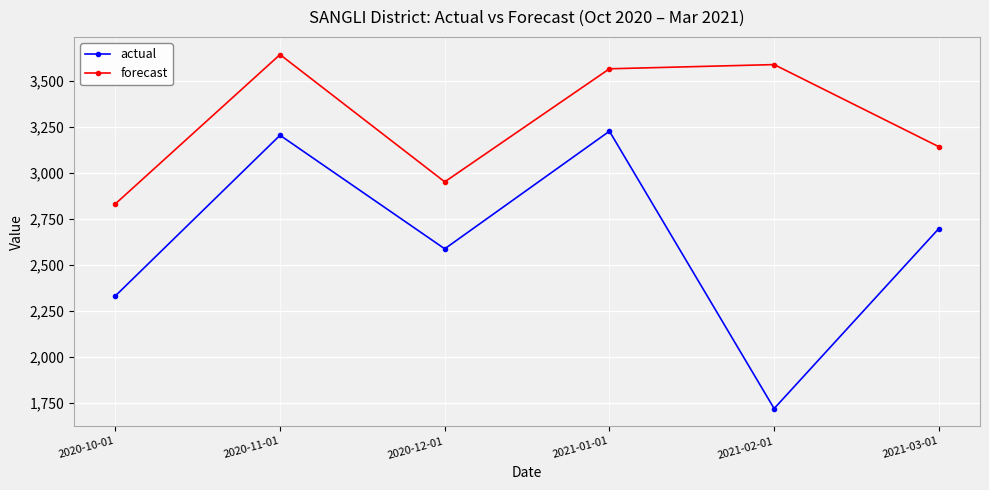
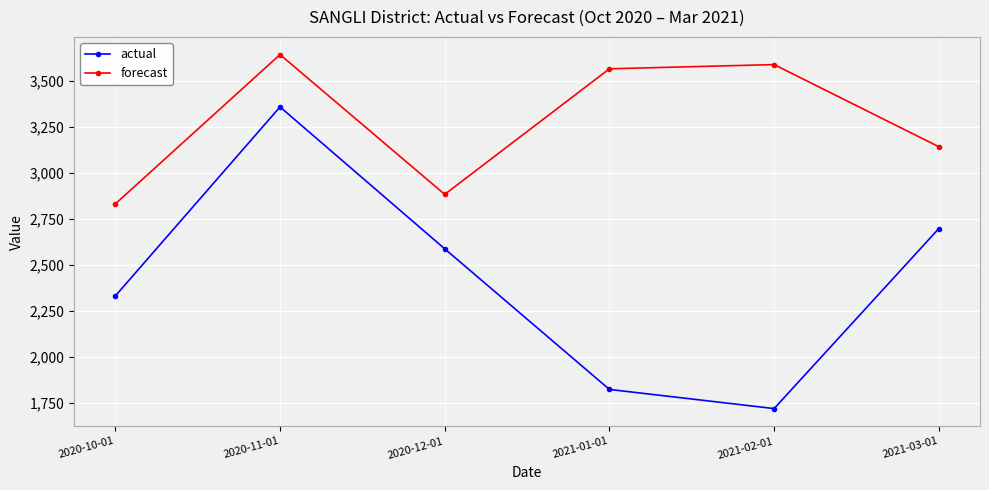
actual, 2020-11-01: 3,200 -> 3,360
forecast, 2020-12-01: 2,950 -> 2,880
actual, 2021-01-01: 3,230 -> 1,820
